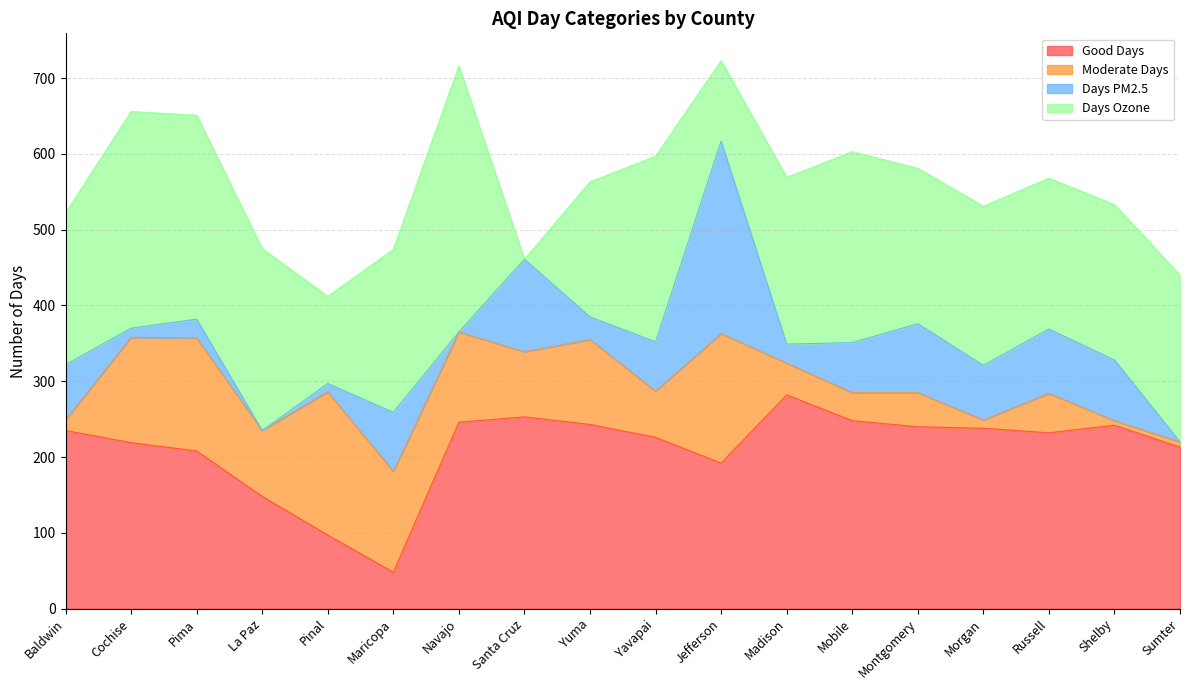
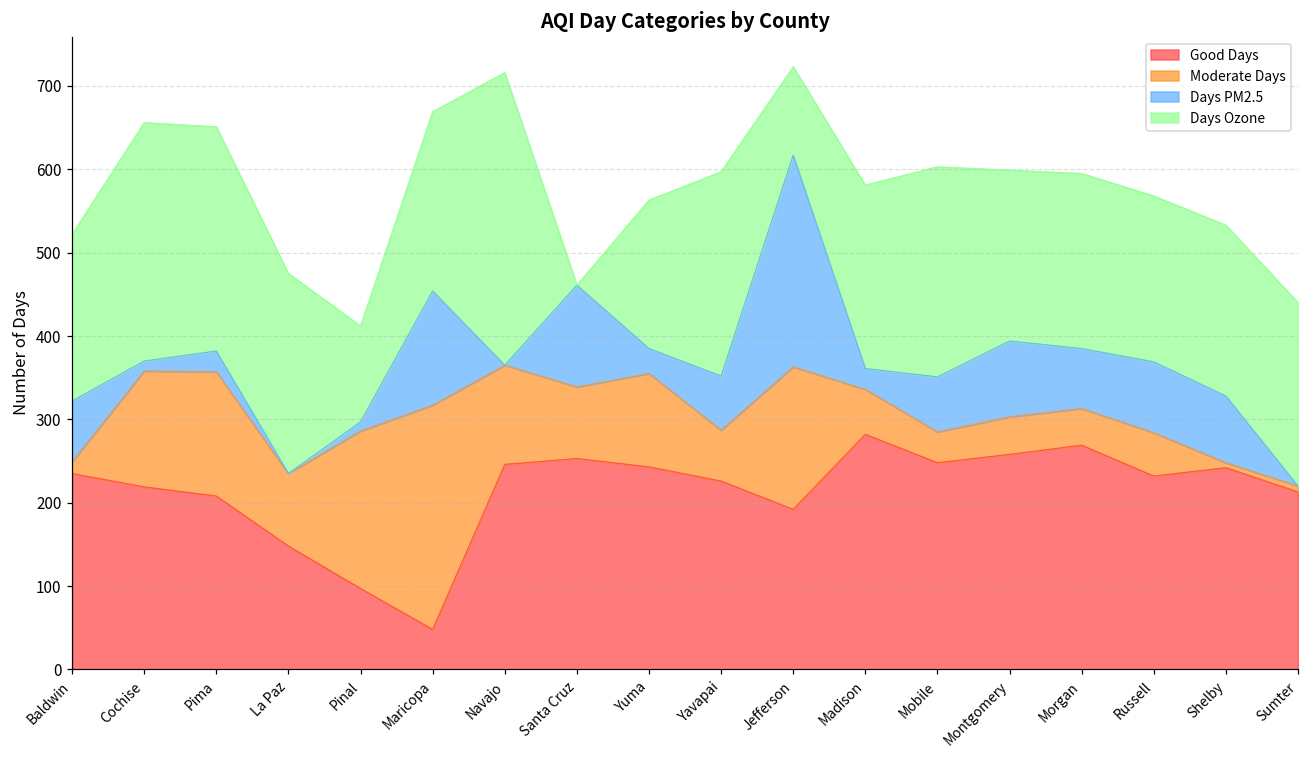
Moderate Days, Maricopa: 130 -> 270
Days PM2.5, Maricopa: 80 -> 140
Moderate Days, Madison: 40 -> 50
Good Days, Montgomery: 240 -> 260
Good Days, Morgan: 240 -> 270
Moderate Days, Morgan: 10 -> 40
